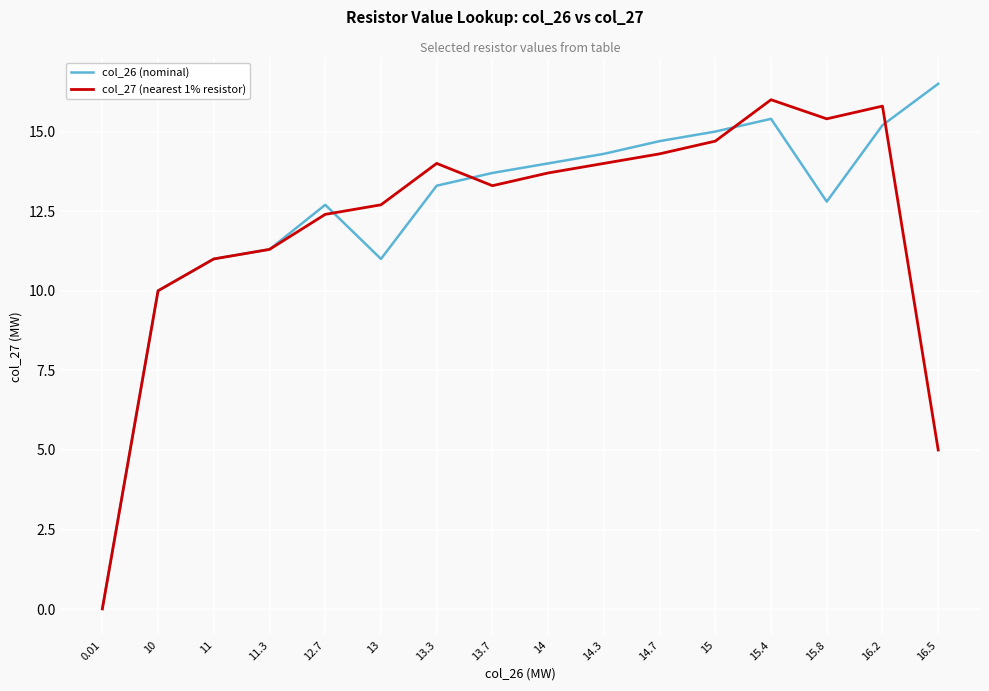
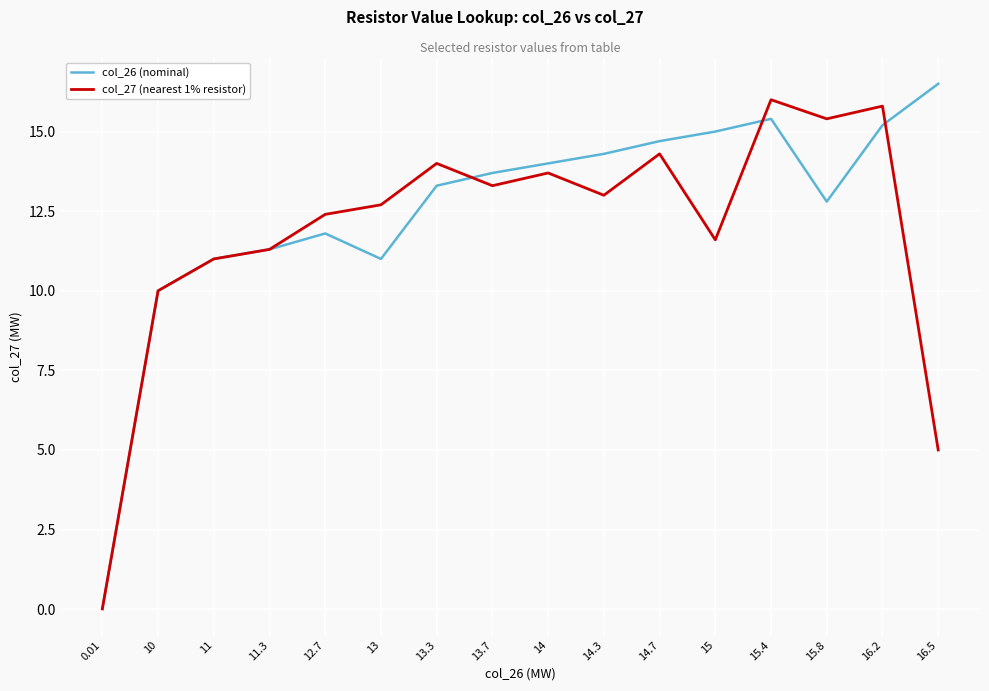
col_26 (nominal), 12.7: 12.7 -> 11.8
col_27 (nearest 1% resistor), 14.3: 14 -> 13
col_27 (nearest 1% resistor), 15: 14.7 -> 11.6
